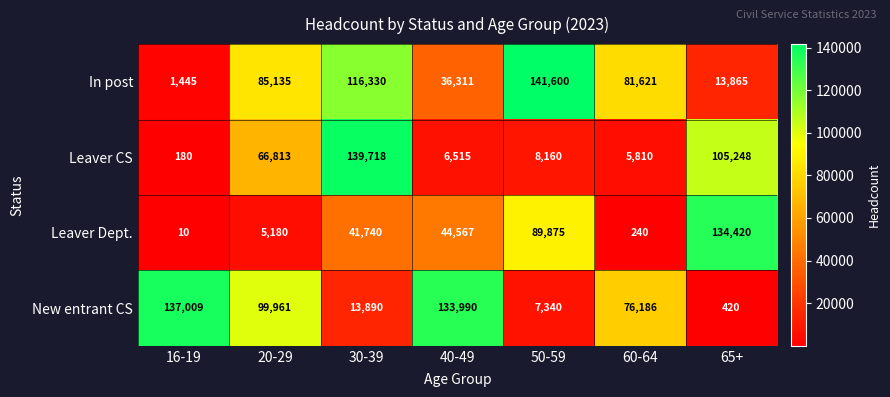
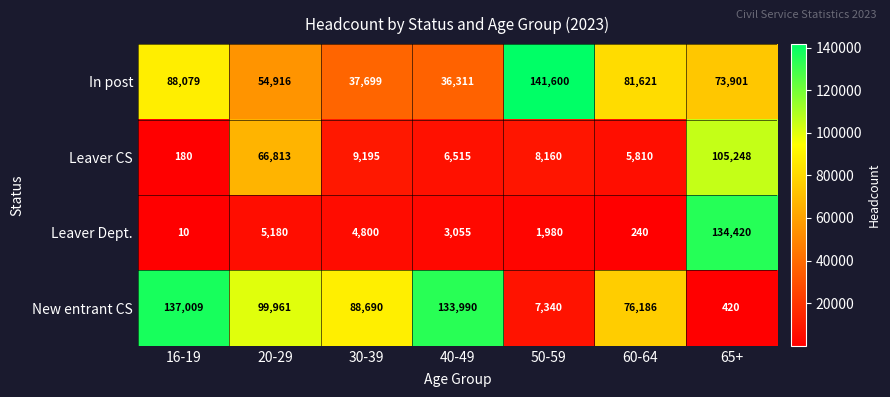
In post, 16-19: 1,445 -> 88,079
In post, 20-29: 85,135 -> 54,916
In post, 30-39: 116,330 -> 37,699
In post, 65+: 13,865 -> 73,901
Leaver CS, 30-39: 139,718 -> 9,195
Leaver Dept., 30-39: 41,740 -> 4,800
Leaver Dept., 40-49: 44,567 -> 3,055
Leaver Dept., 50-59: 89,875 -> 1,980
New entrant CS, 30-39: 13,890 -> 88,690
